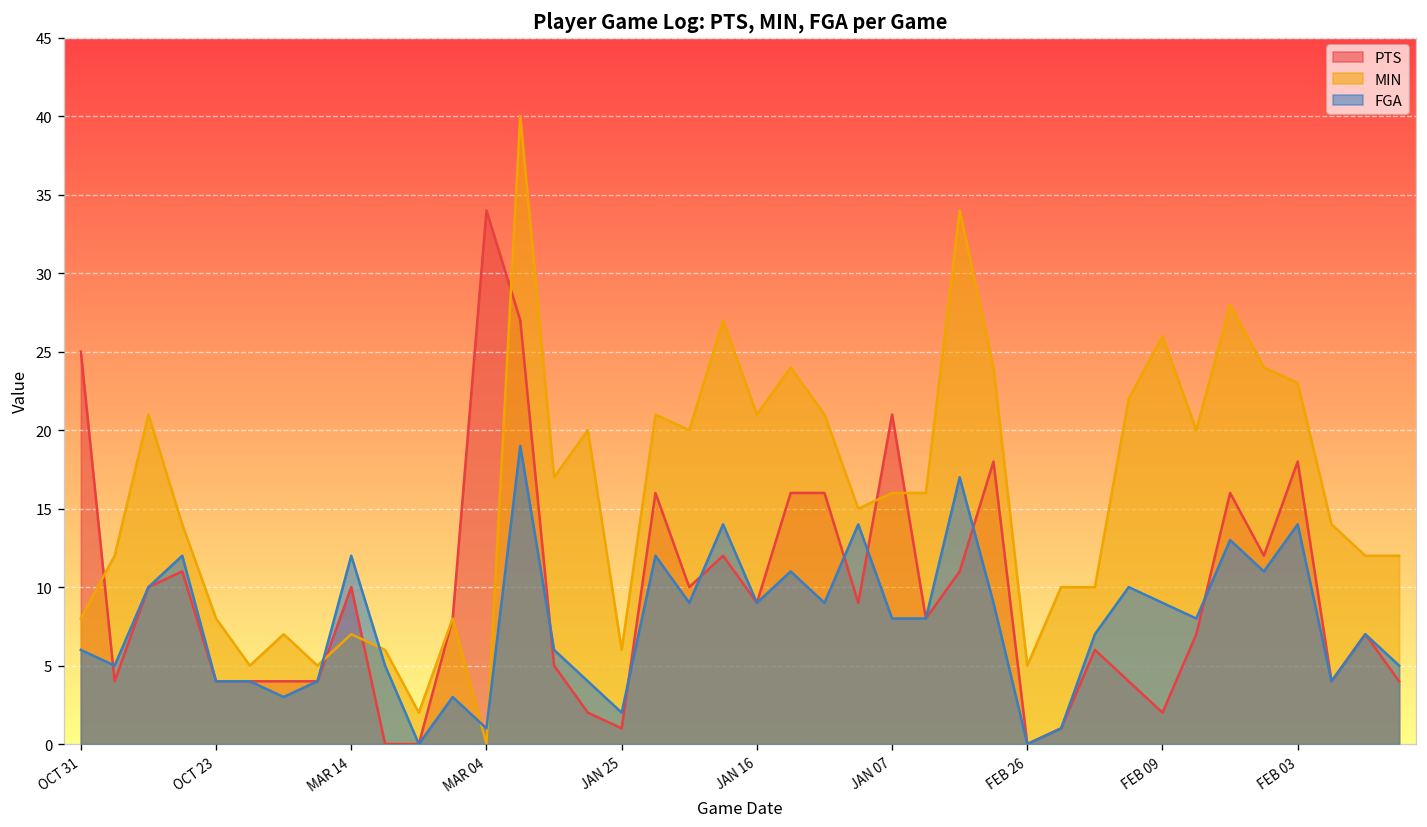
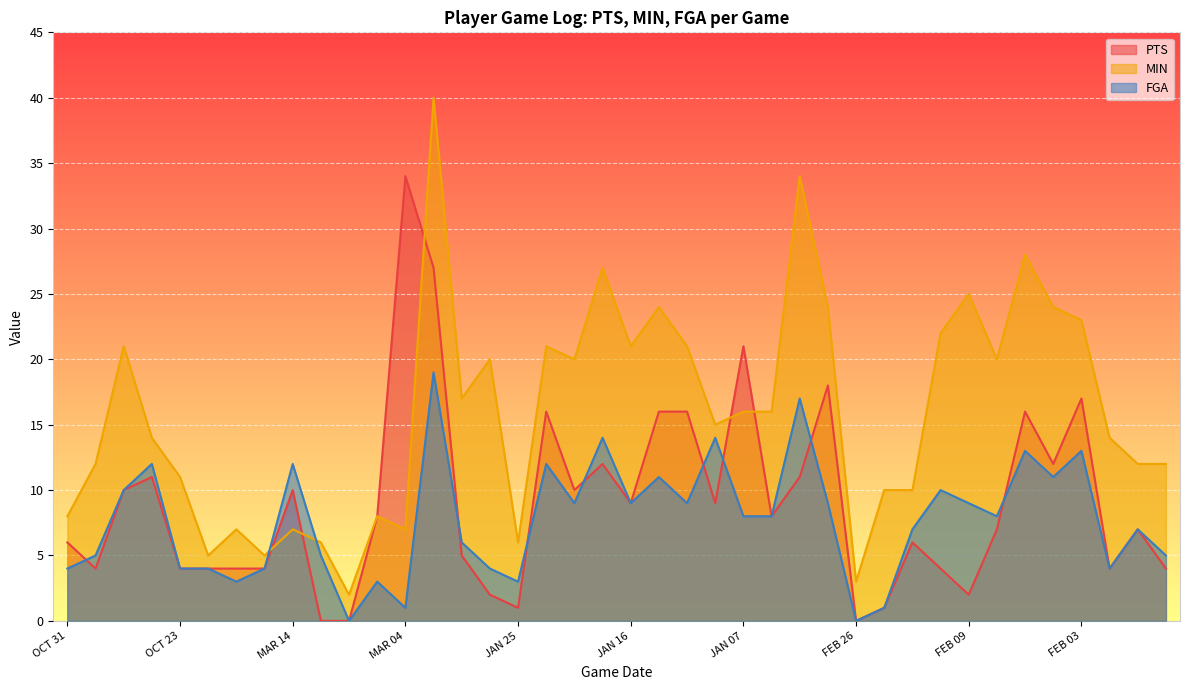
PTS, OCT 31: 25 -> 6
FGA, OCT 31: 6 -> 4
MIN, OCT 23: 8 -> 11
MIN, MAR 04: 0 -> 7
FGA, JAN 25: 2 -> 3
MIN, FEB 26: 5 -> 3
MIN, FEB 09: 26 -> 25
PTS, FEB 03: 18 -> 17
FGA, FEB 03: 14 -> 13
